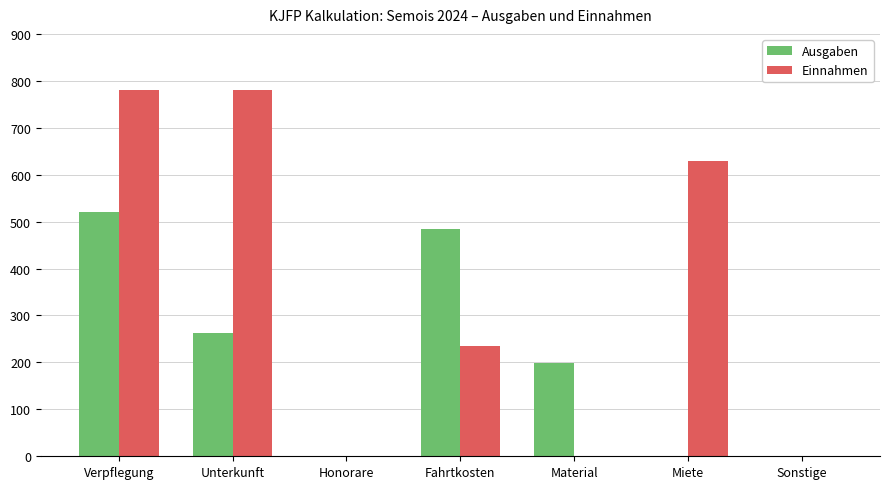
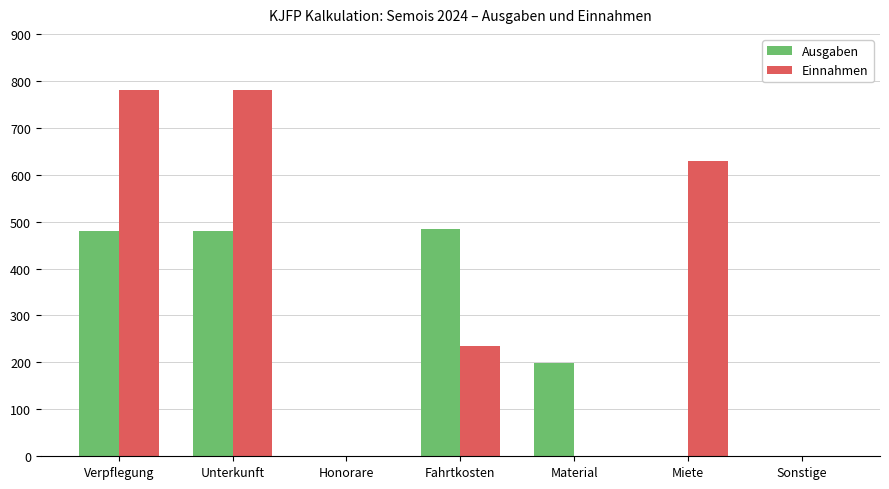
Ausgaben, Verpflegung: 520 -> 480
Ausgaben, Unterkunft: 260 -> 480
